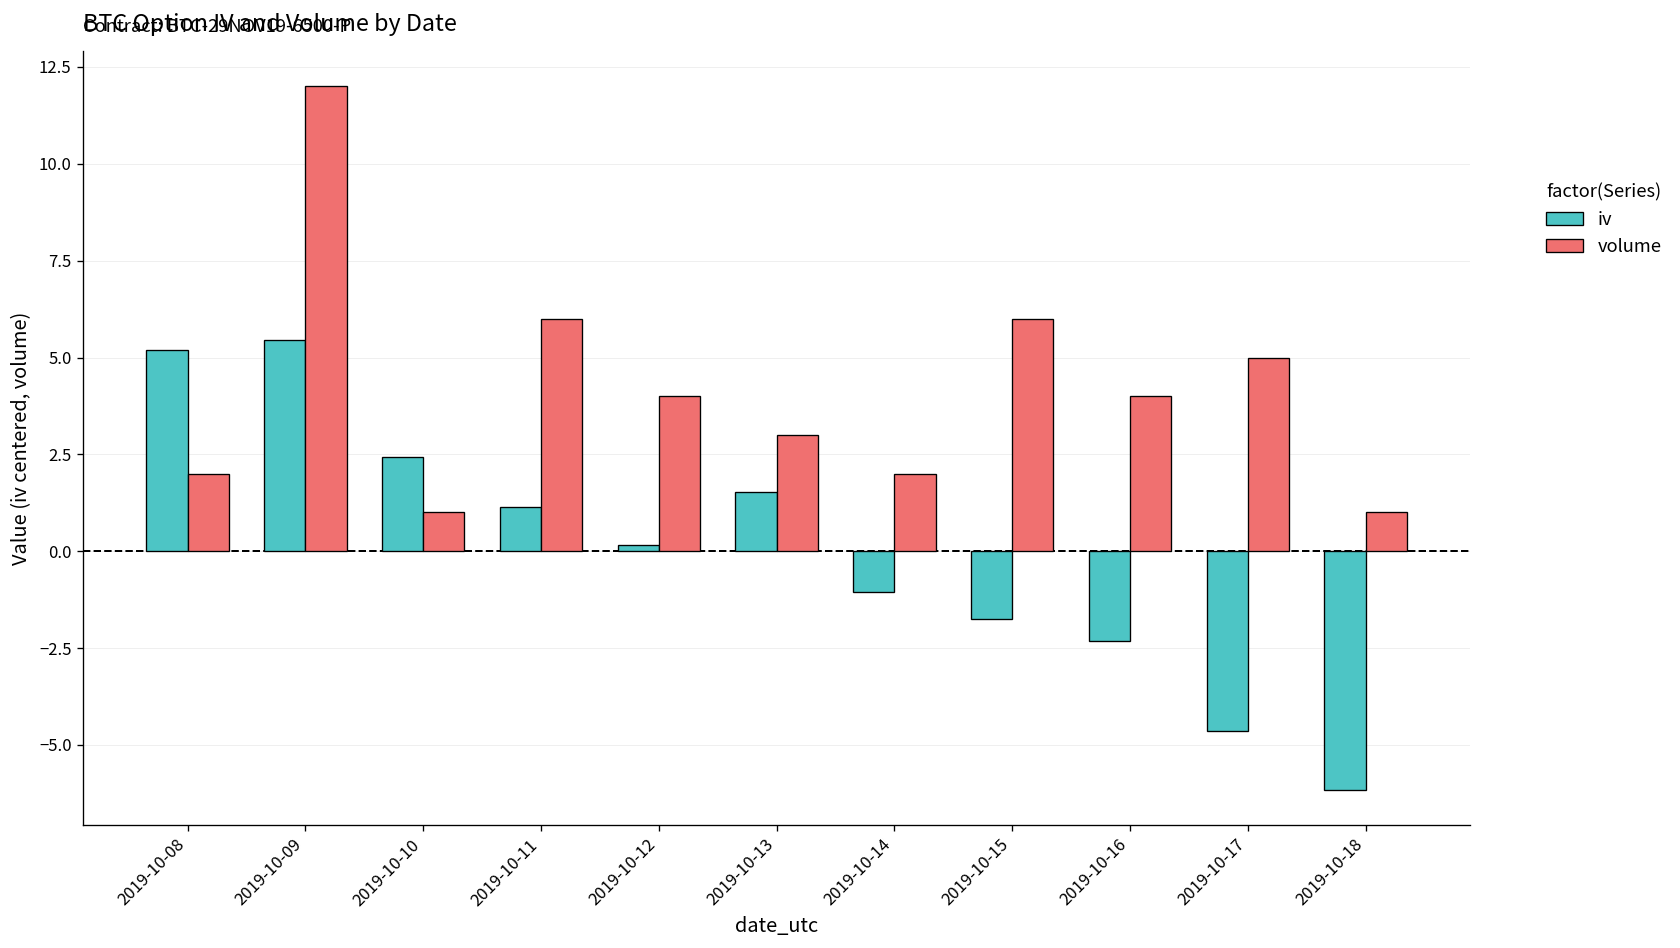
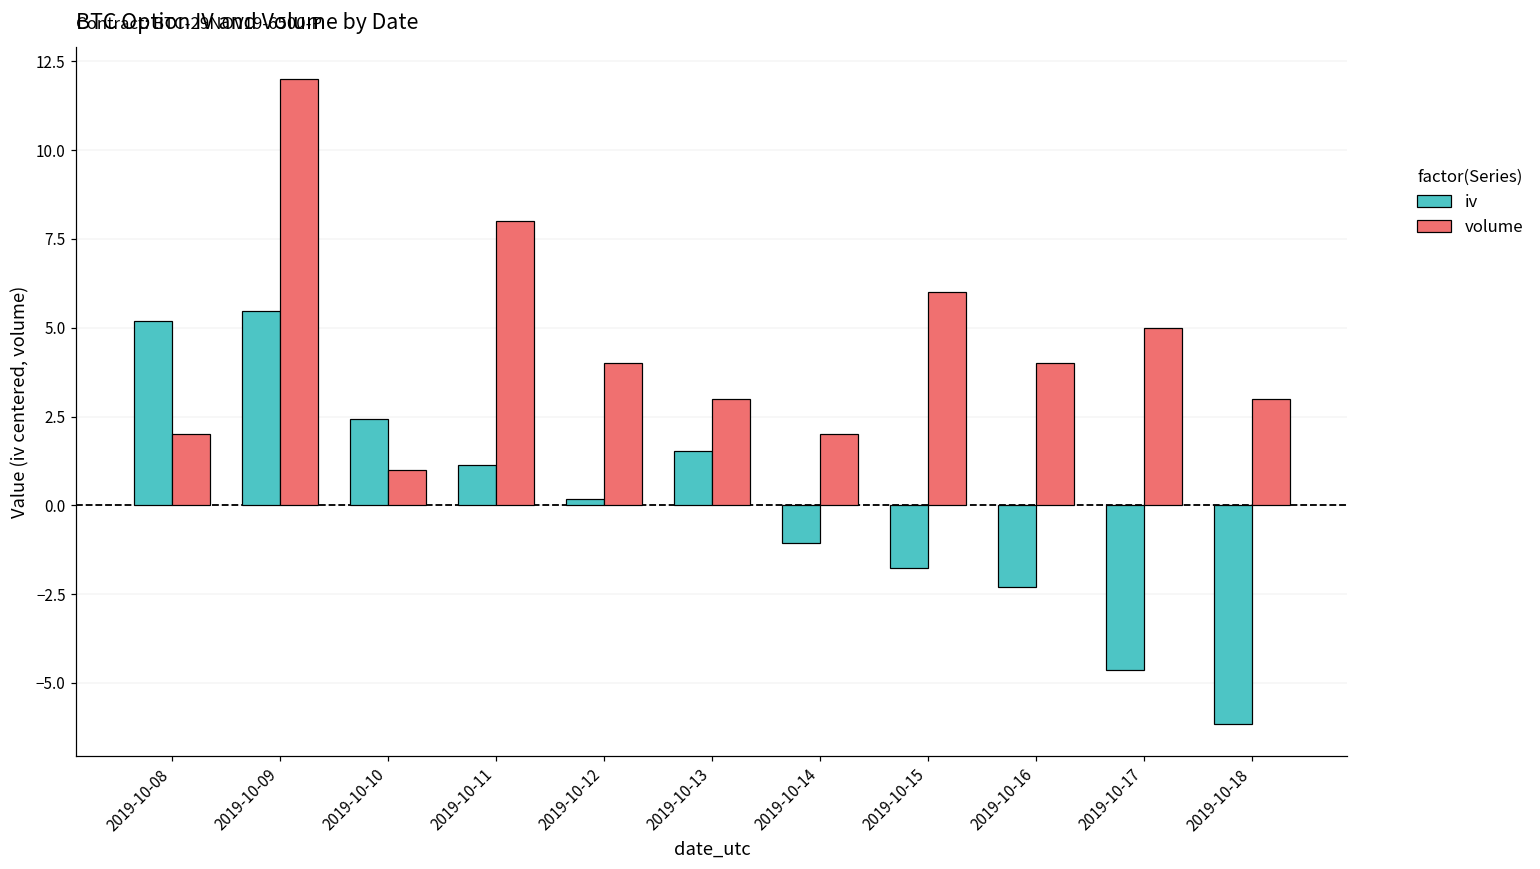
volume, 2019-10-11: 6 -> 8
volume, 2019-10-18: 1 -> 3
